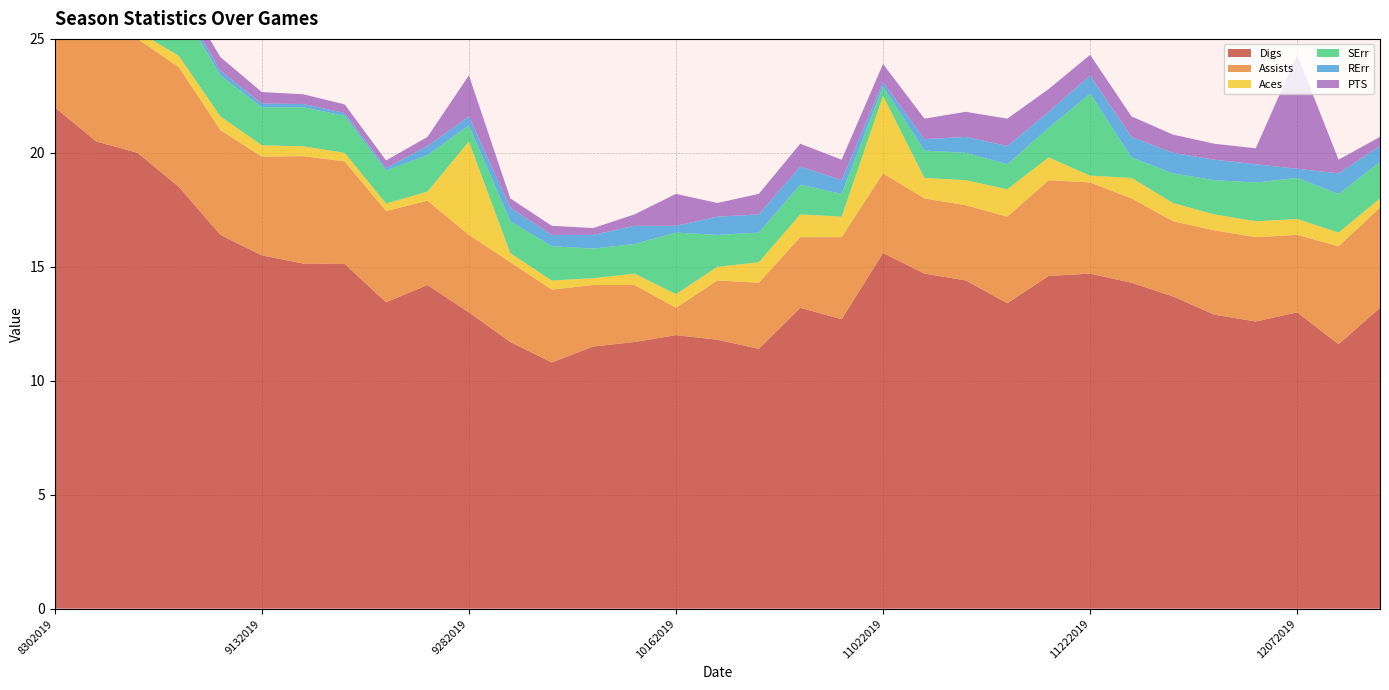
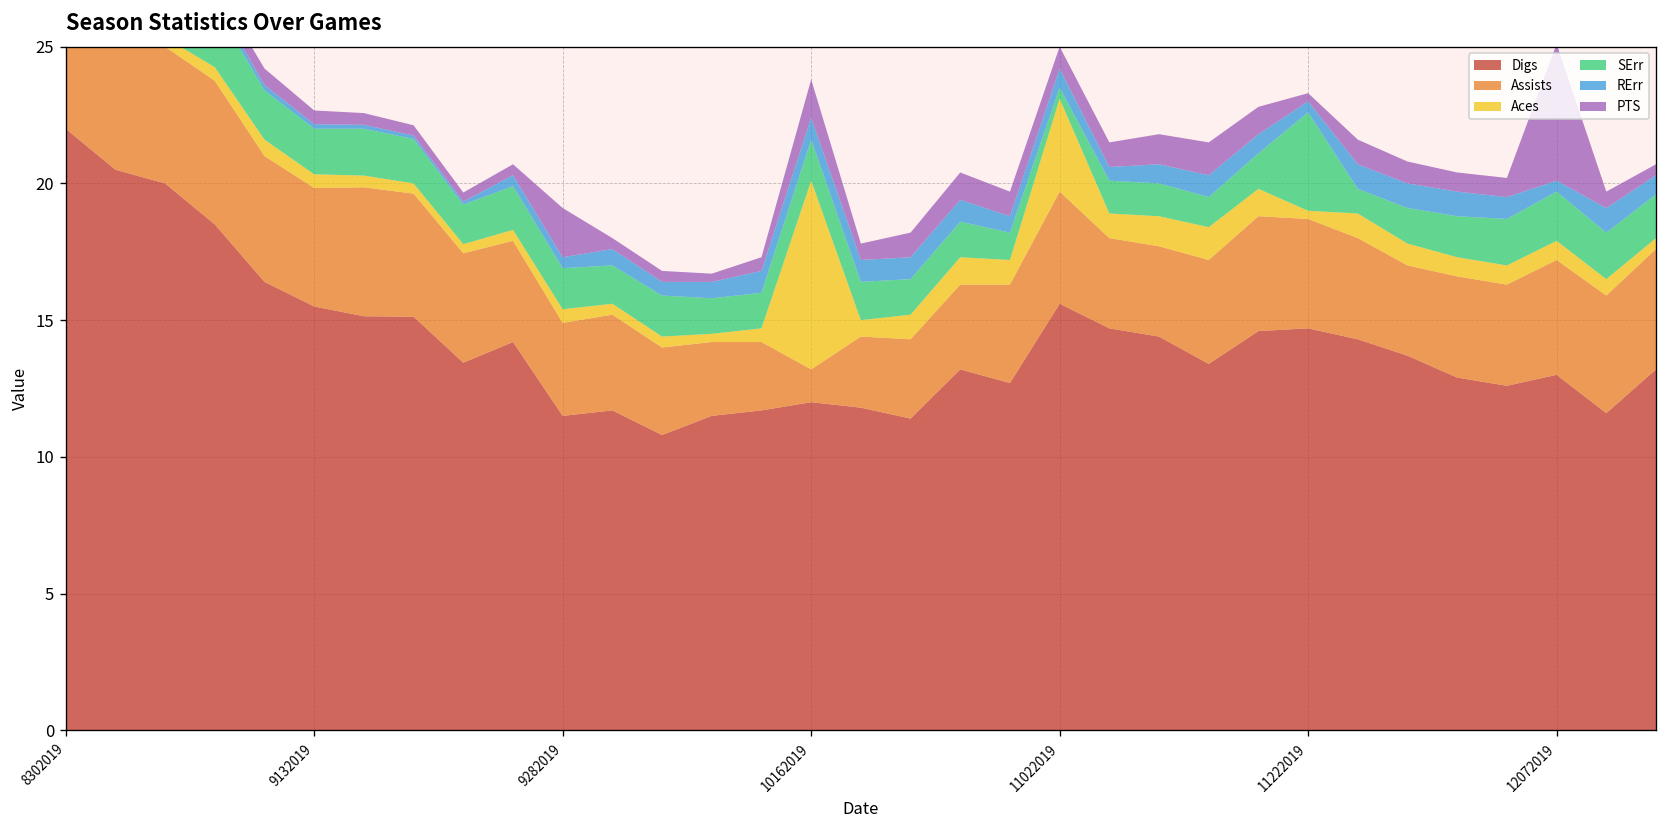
Digs, 9282019: 13.0 -> 11.5
Aces, 9282019: 4.1 -> 0.5
SErr, 9282019: 0.7 -> 1.5
Aces, 10162019: 0.6 -> 6.9
SErr, 10162019: 2.7 -> 1.5
RErr, 10162019: 0.3 -> 0.8
Assists, 11022019: 3.5 -> 4.1
RErr, 11022019: 0.2 -> 0.7
RErr, 11222019: 0.8 -> 0.4
PTS, 11222019: 0.9 -> 0.3
Assists, 12072019: 3.4 -> 4.2
